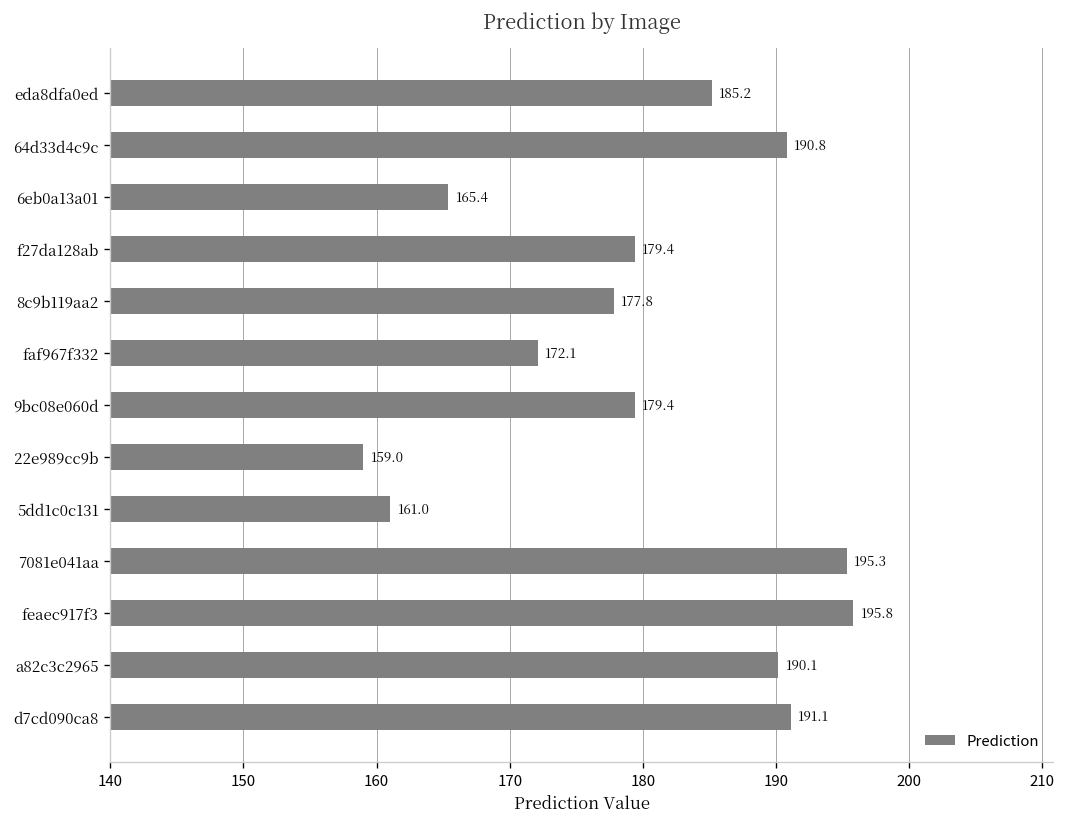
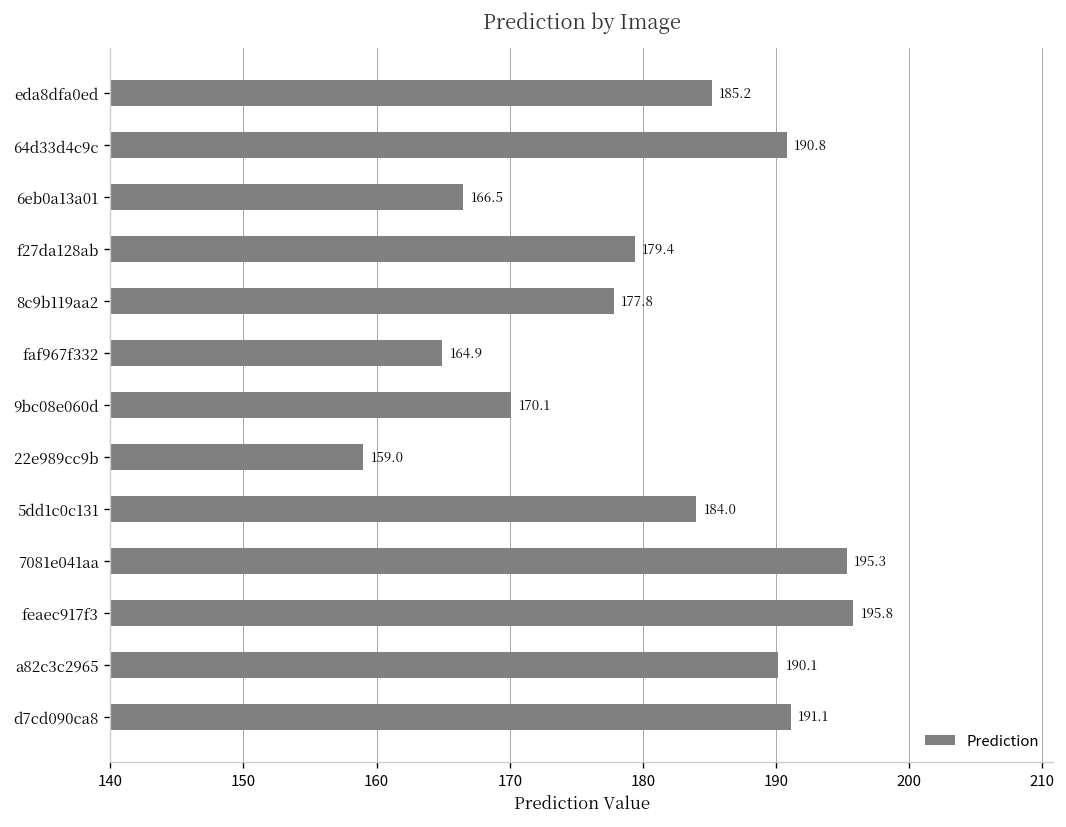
6eb0a13a01: 165.4 -> 166.5
faf967f332: 172.1 -> 164.9
9bc08e060d: 179.4 -> 170.1
5dd1c0c131: 161.0 -> 184.0
